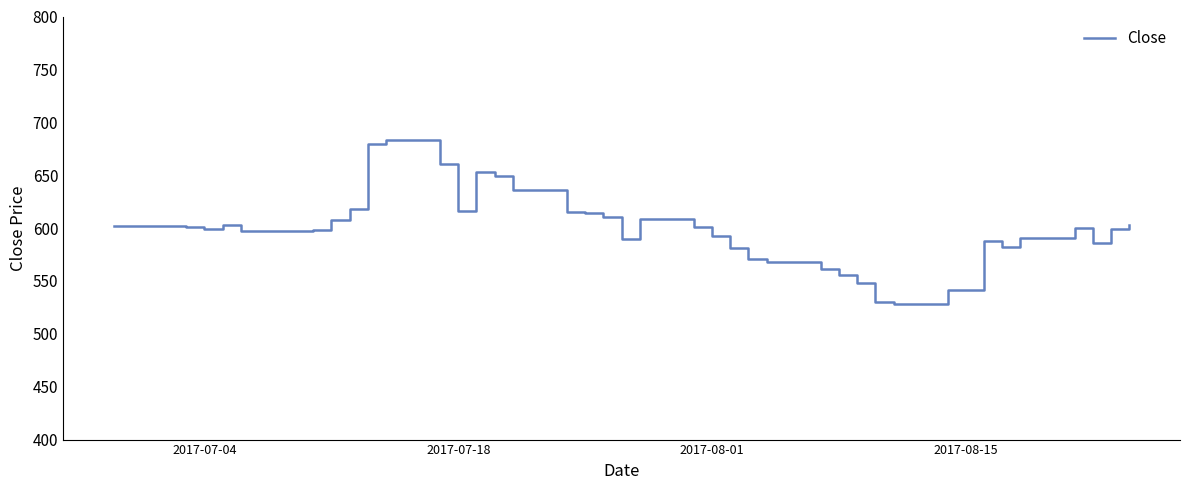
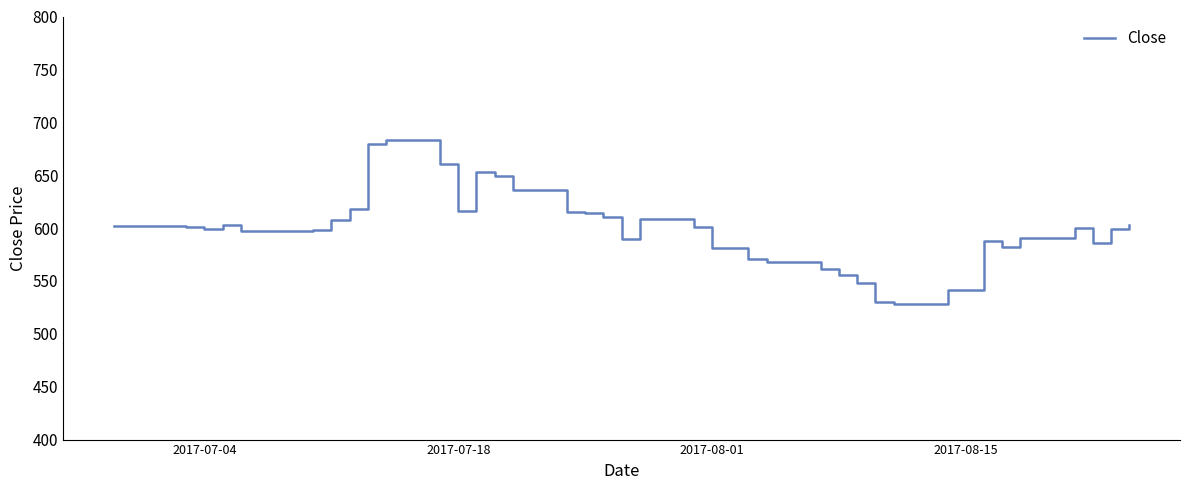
2017-08-01: 593 -> 581
